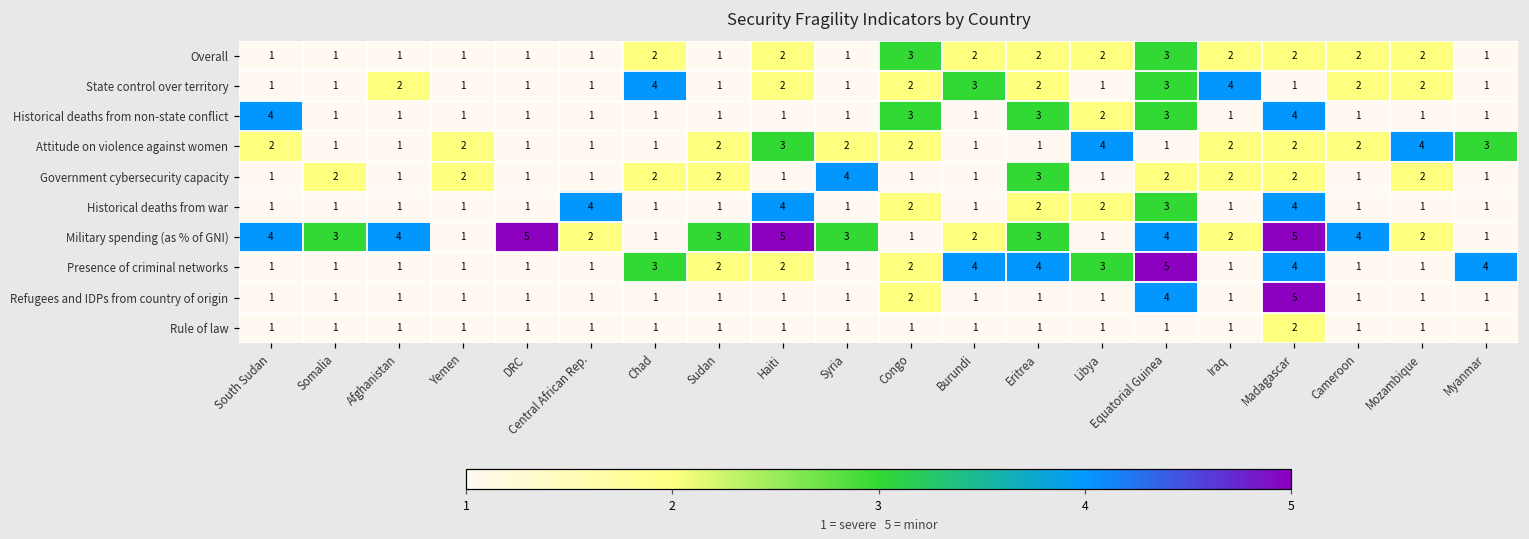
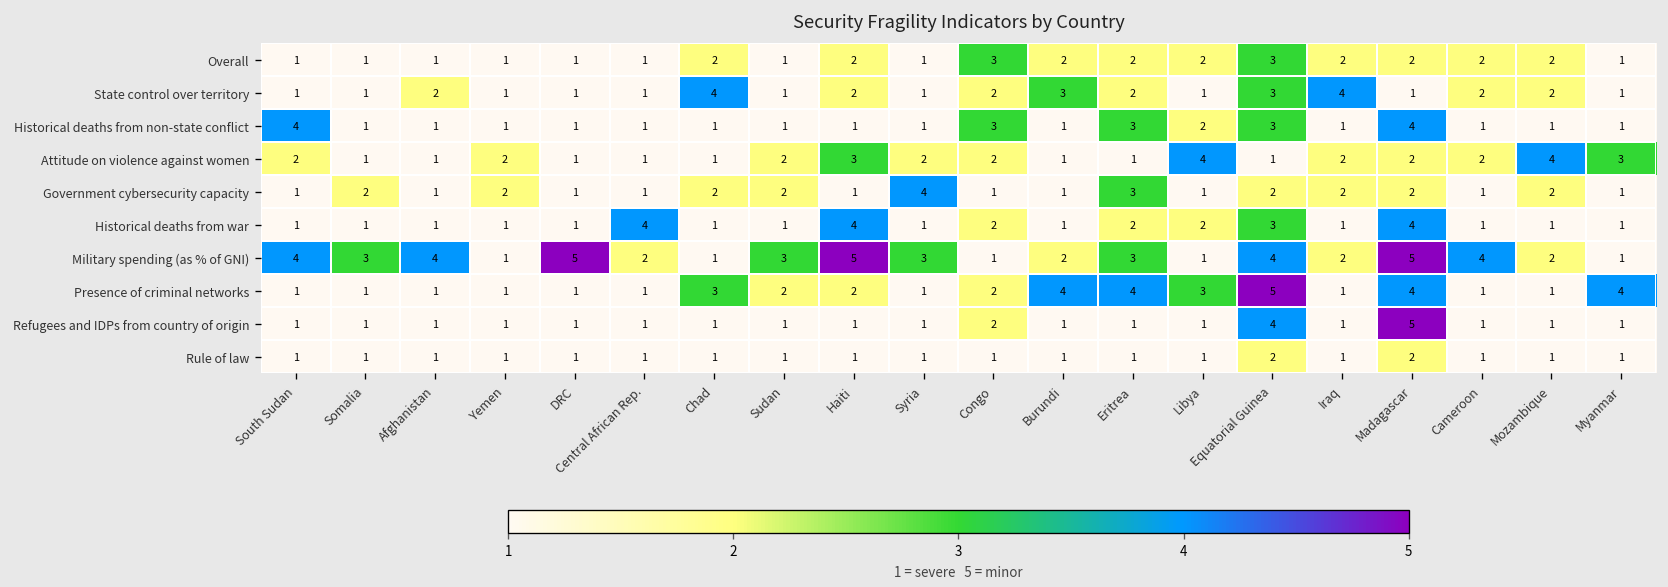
Rule of law, Equatorial Guinea: 1 -> 2
